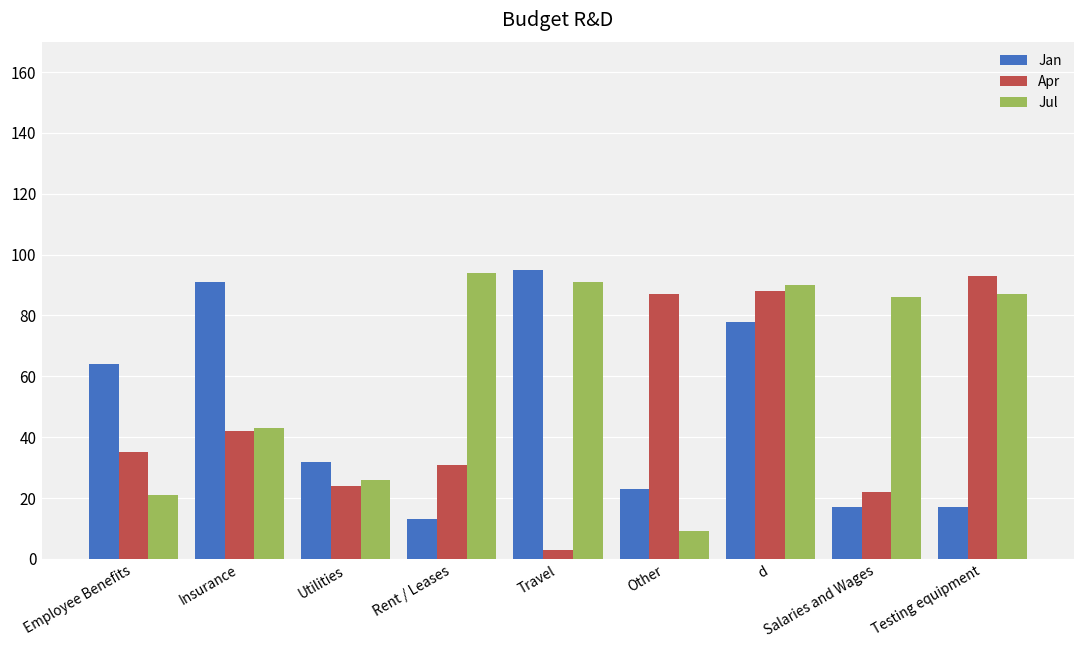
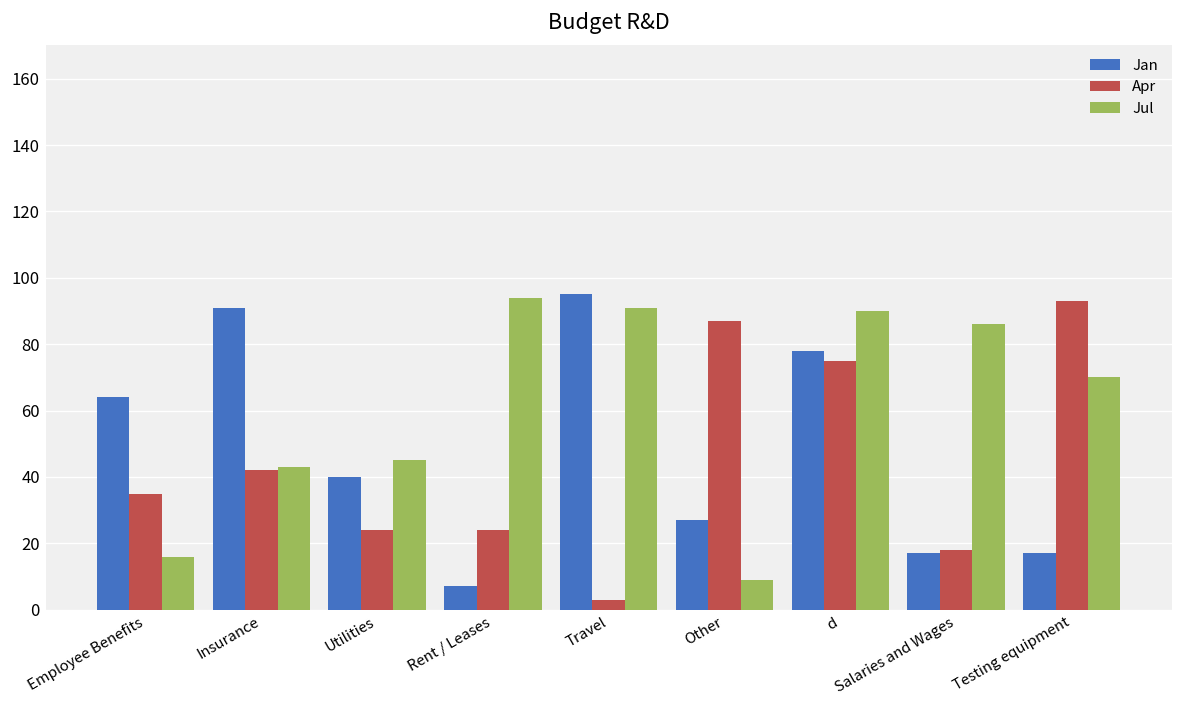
Jul, Employee Benefits: 21 -> 16
Jan, Utilities: 32 -> 40
Jul, Utilities: 26 -> 45
Jan, Rent / Leases: 13 -> 7
Apr, Rent / Leases: 31 -> 24
Jan, Other: 23 -> 27
Apr, d: 88 -> 75
Apr, Salaries and Wages: 22 -> 18
Jul, Testing equipment: 87 -> 70
